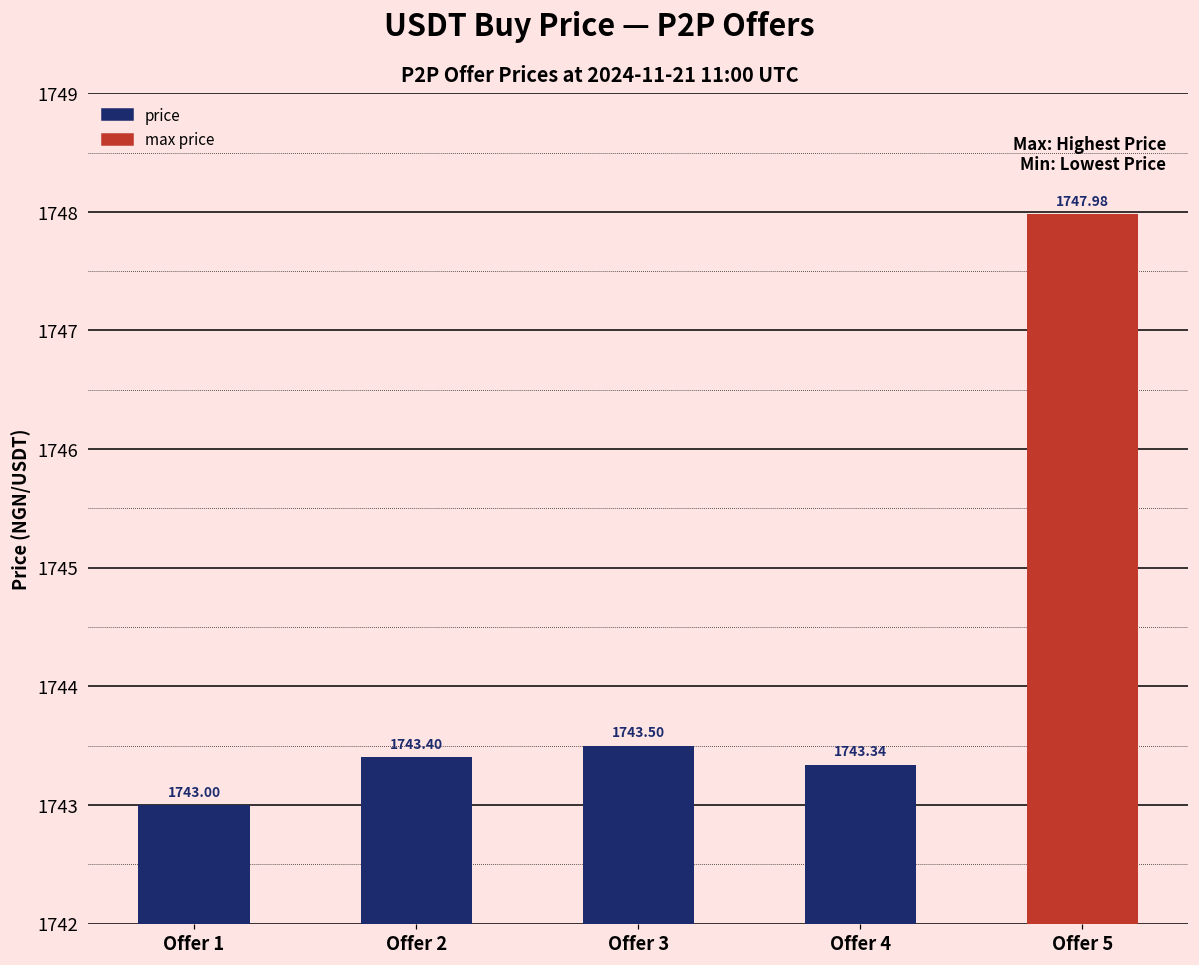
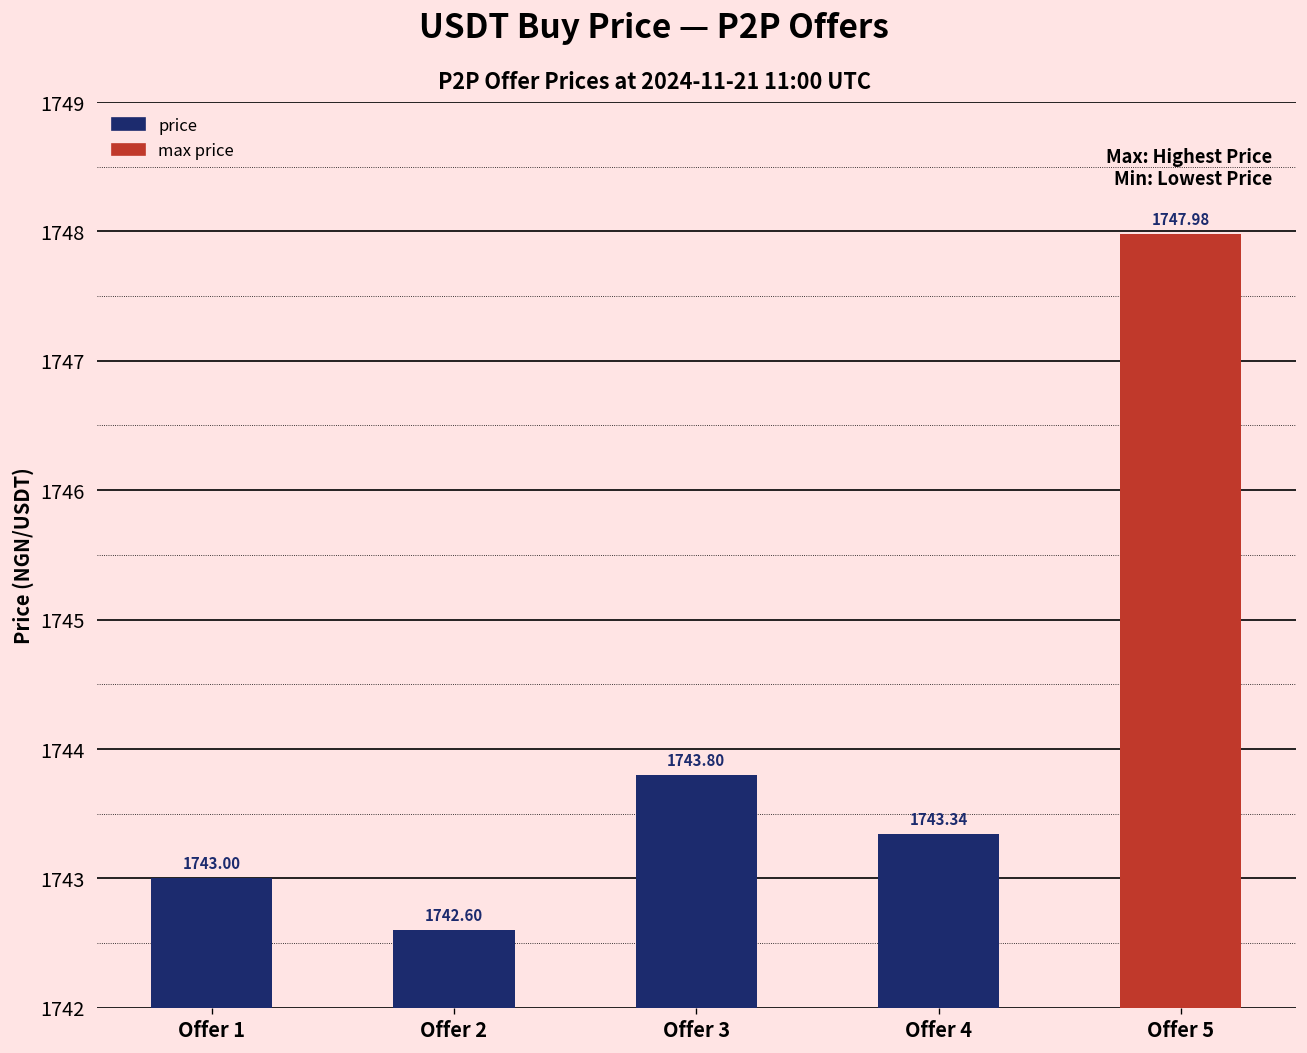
price, Offer 2: 1743.40 -> 1742.60
price, Offer 3: 1743.50 -> 1743.80
